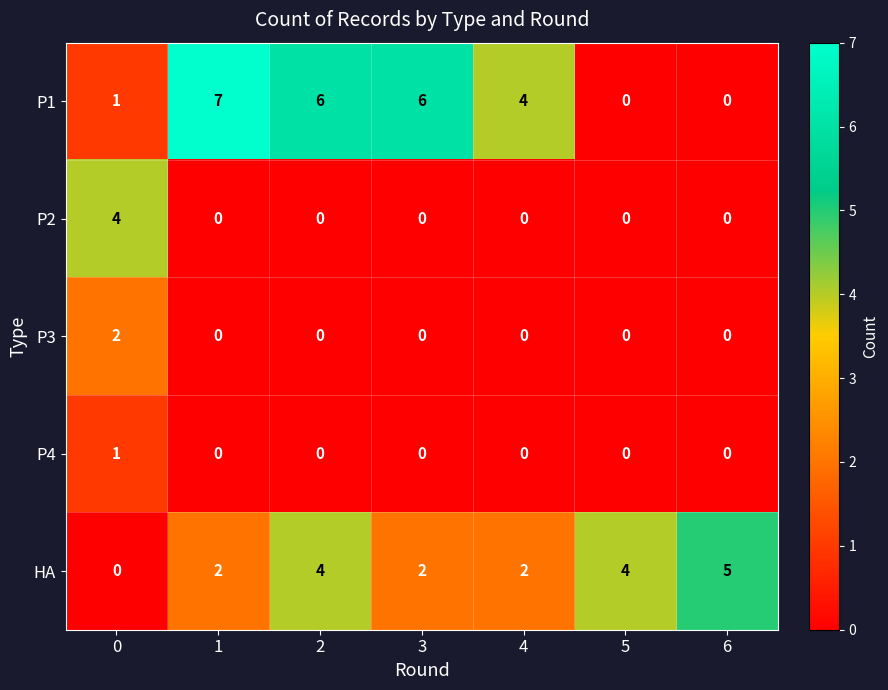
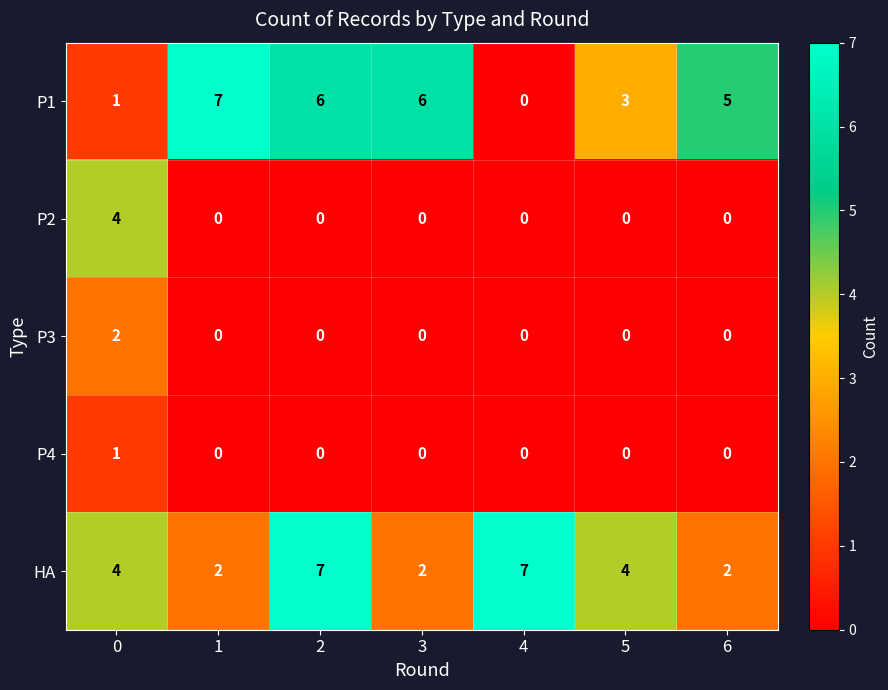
P1, 4: 4 -> 0
P1, 5: 0 -> 3
P1, 6: 0 -> 5
HA, 0: 0 -> 4
HA, 2: 4 -> 7
HA, 4: 2 -> 7
HA, 6: 5 -> 2
